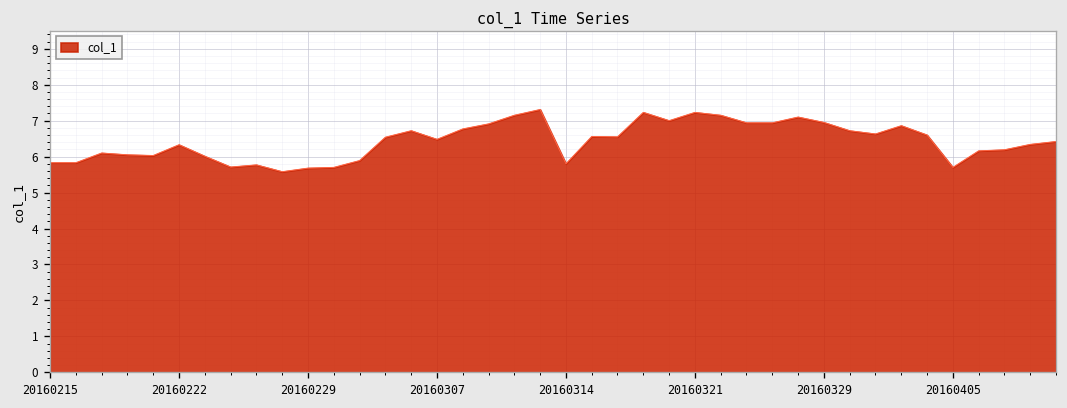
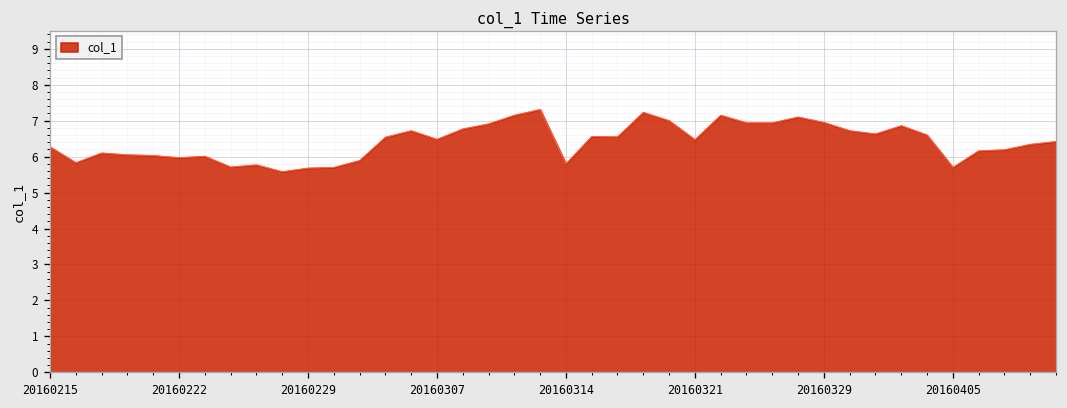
20160215: 5.8 -> 6.3
20160222: 6.3 -> 6.0
20160321: 7.2 -> 6.5
